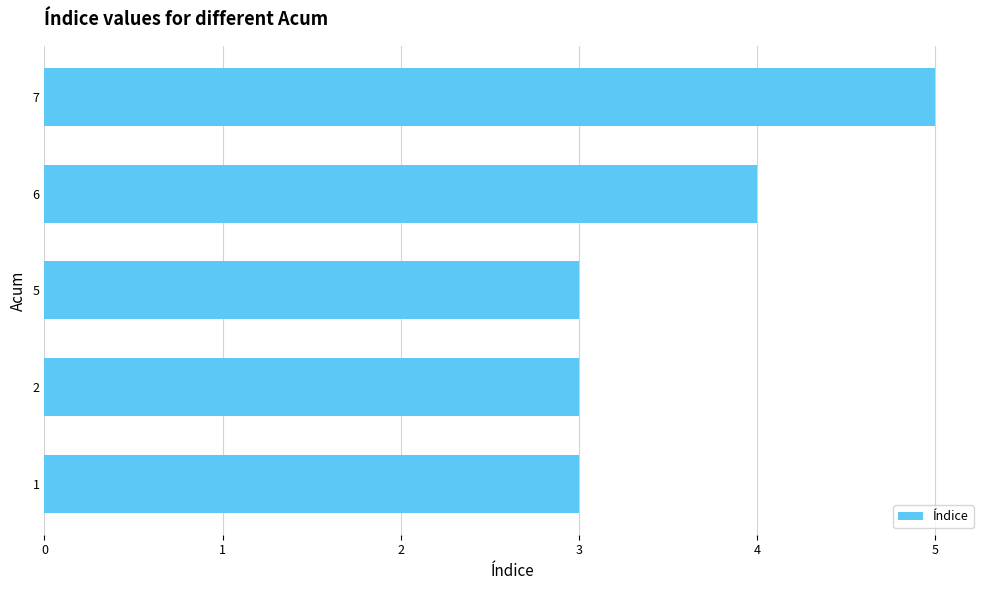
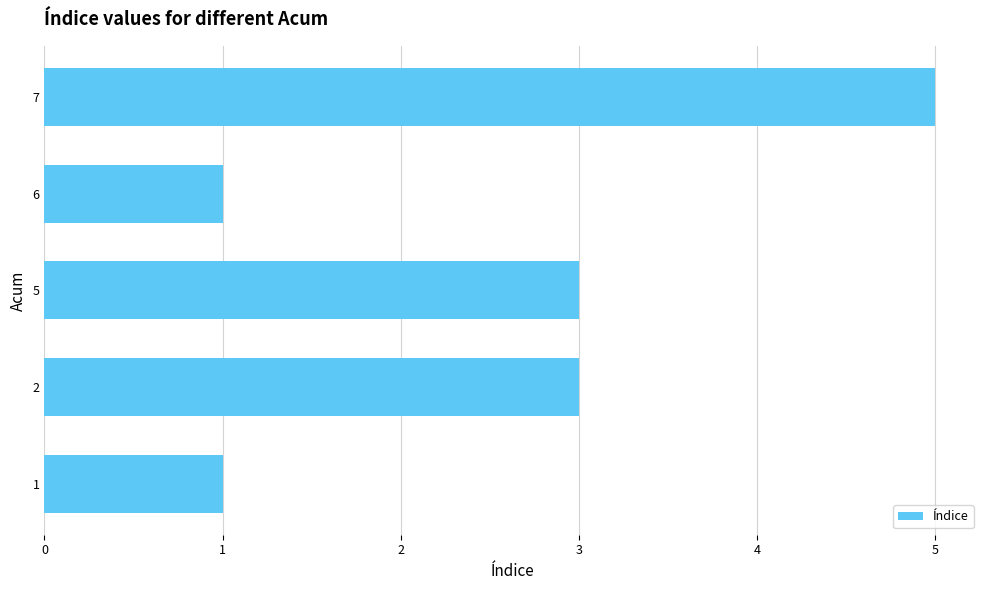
6: 4 -> 1
1: 3 -> 1
